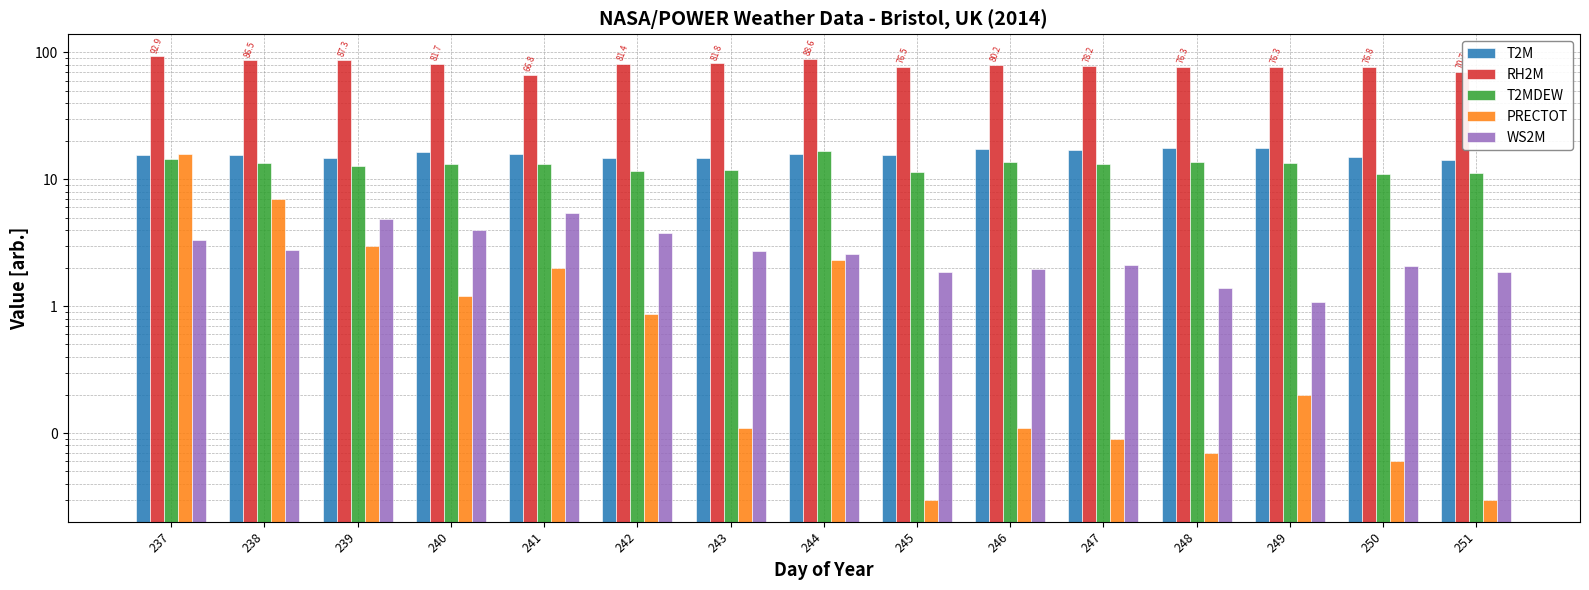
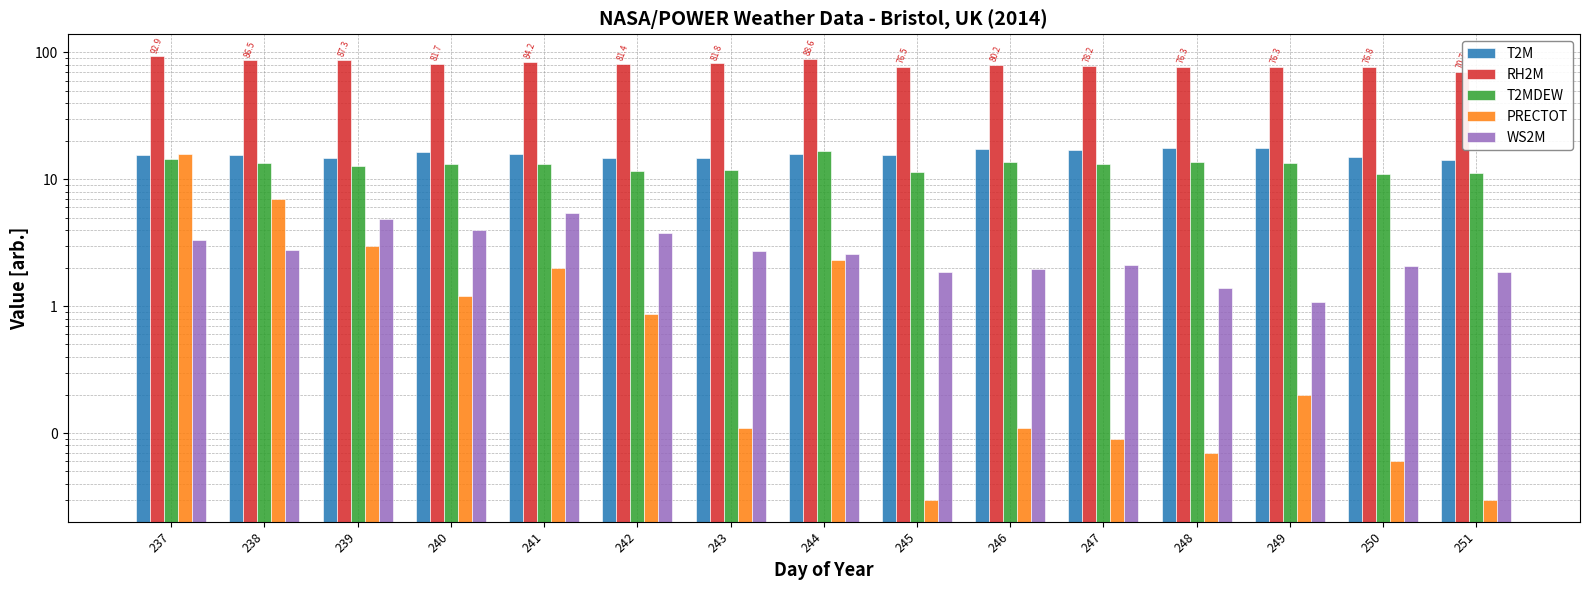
RH2M, 241: 66.8 -> 84.2
